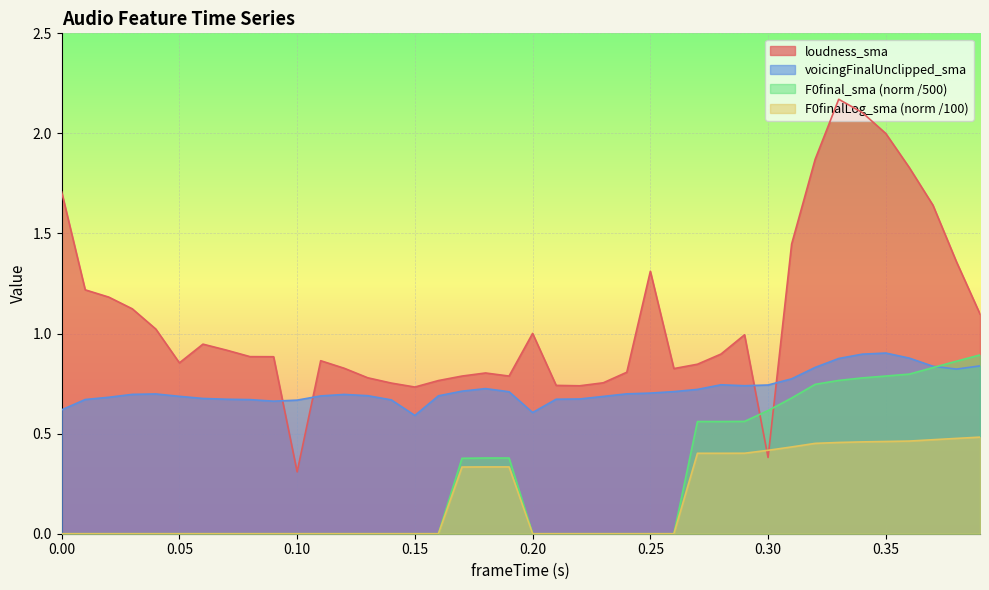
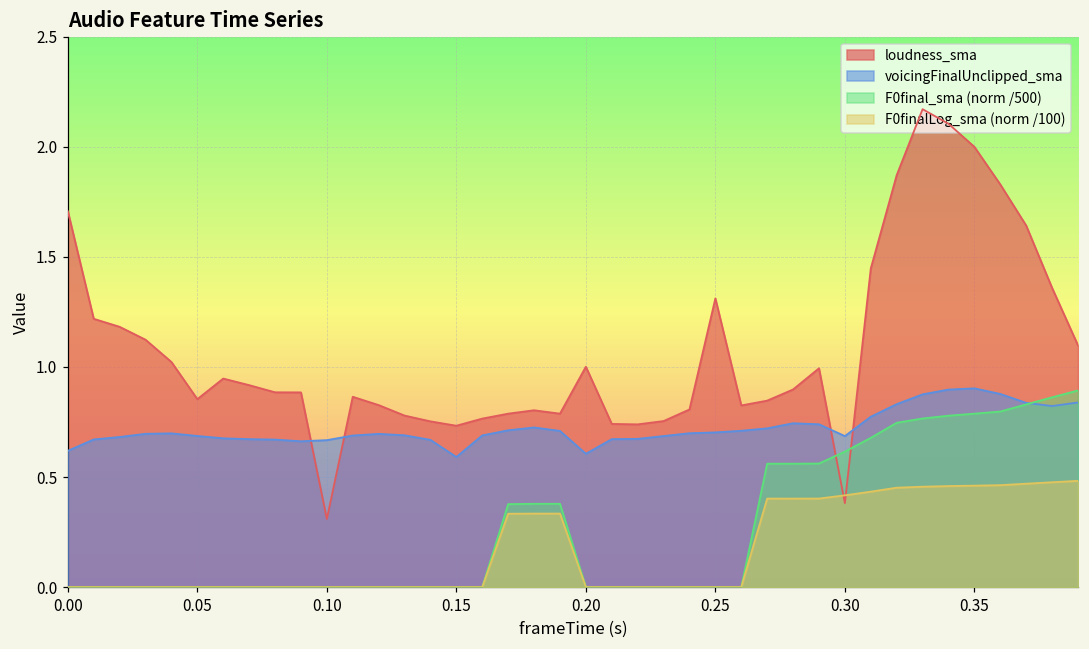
voicingFinalUnclipped_sma, 0.30: 0.74 -> 0.69
